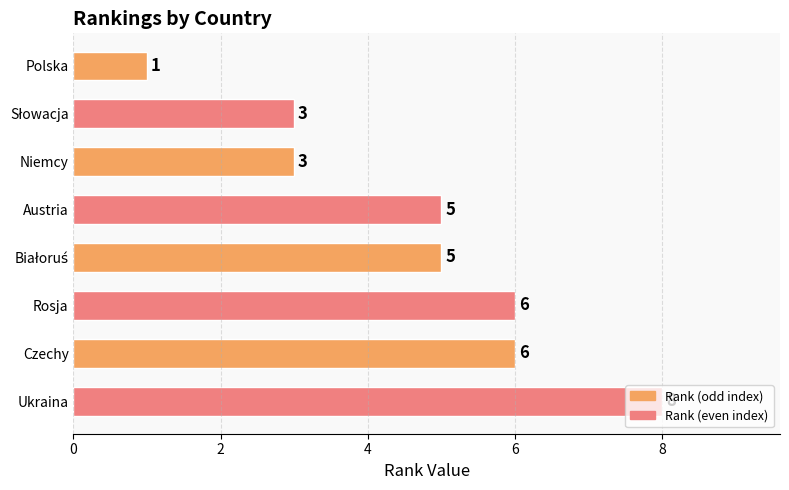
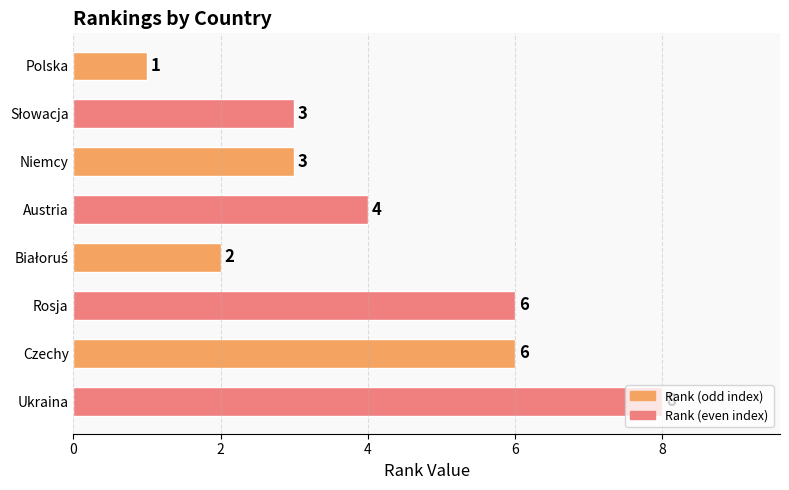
Austria: 5 -> 4
Białoruś: 5 -> 2
